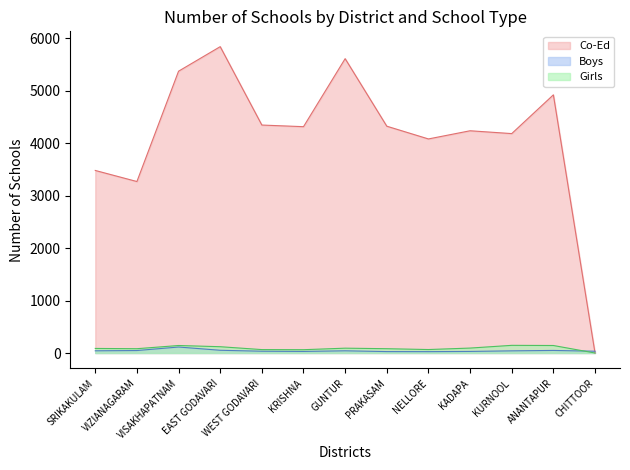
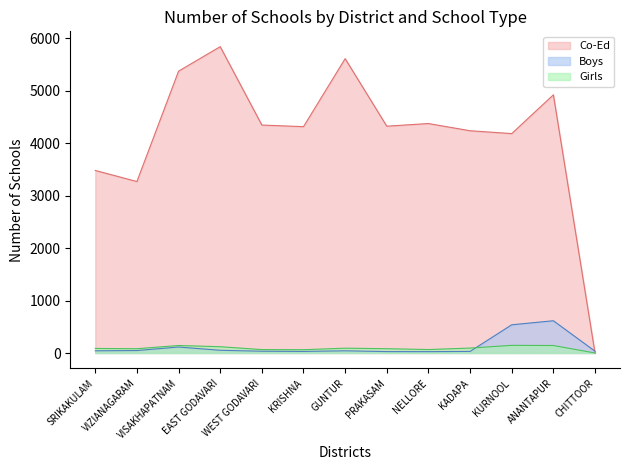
Co-Ed, NELLORE: 4100 -> 4400
Boys, KURNOOL: 0 -> 500
Boys, ANANTAPUR: 0 -> 600
